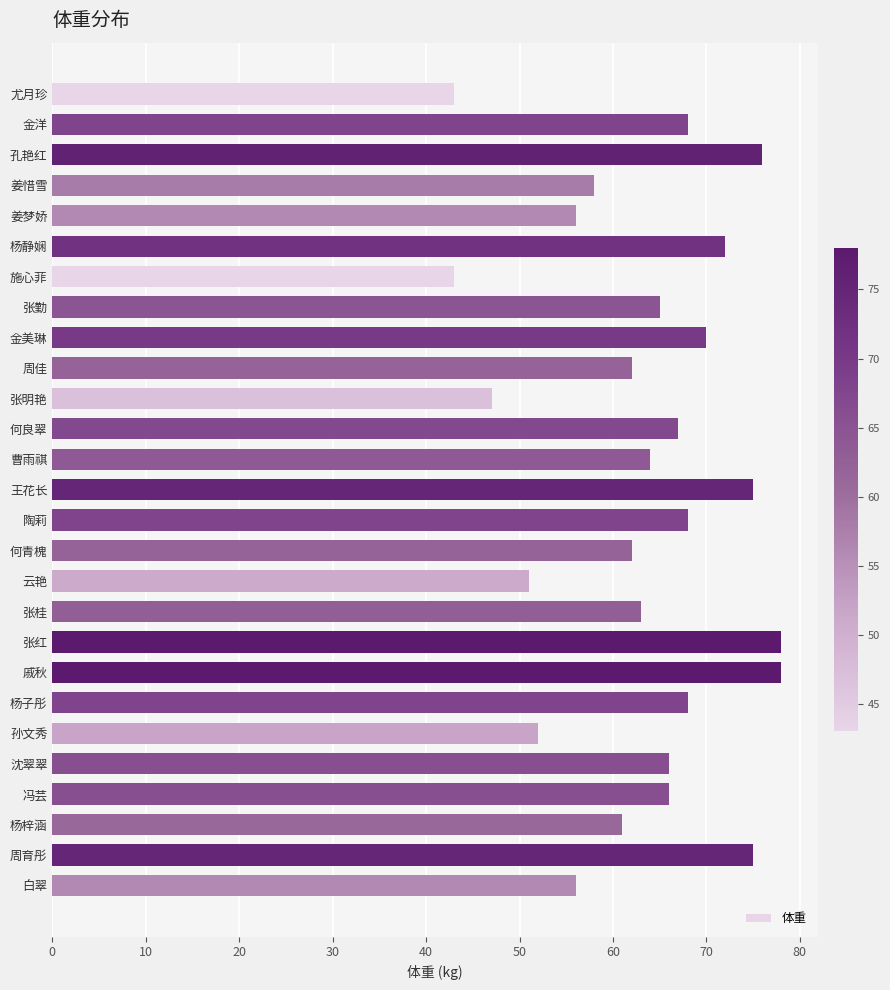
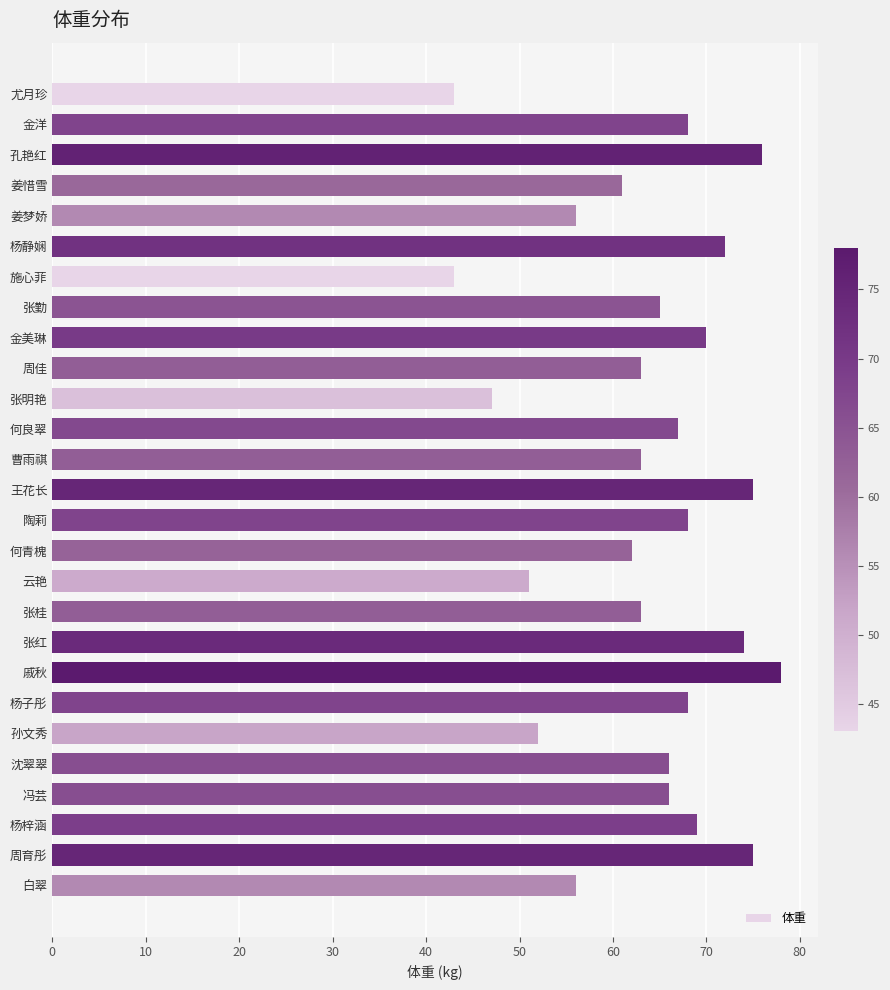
姜惜雪: 58 -> 61
周佳: 62 -> 63
曹雨祺: 64 -> 63
张红: 78 -> 74
杨梓涵: 61 -> 69
